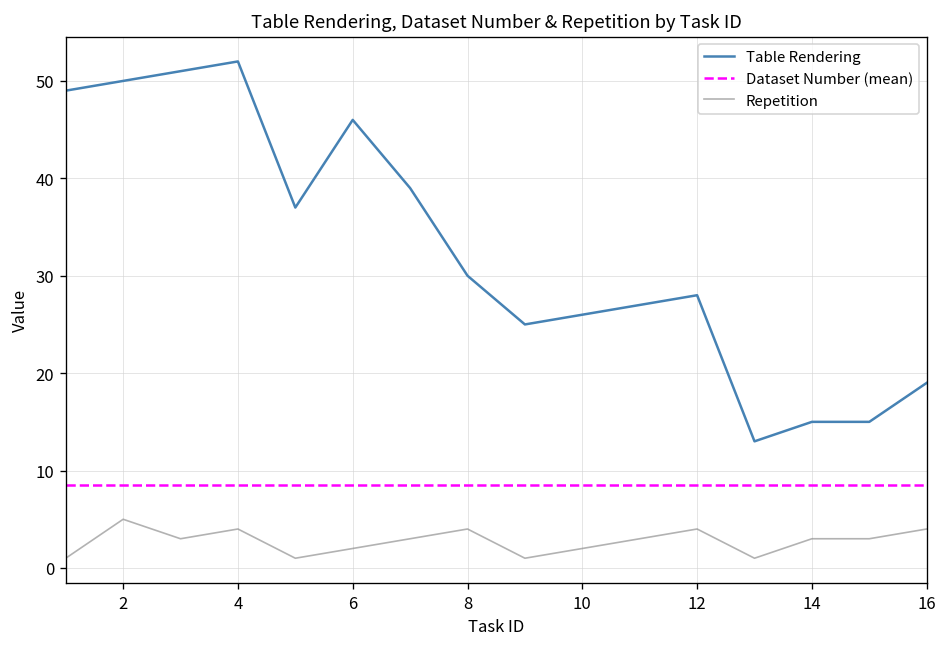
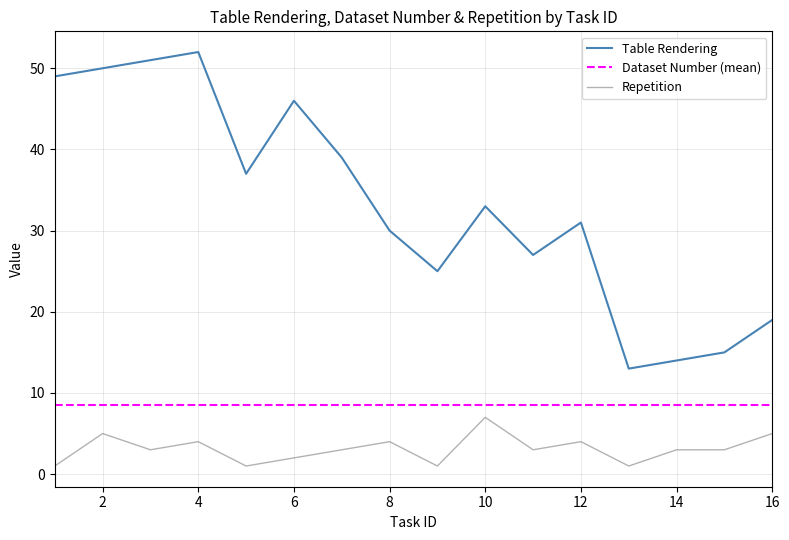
Table Rendering, 10: 26 -> 33
Repetition, 10: 2 -> 7
Table Rendering, 12: 28 -> 31
Table Rendering, 14: 15 -> 14
Repetition, 16: 4 -> 5
